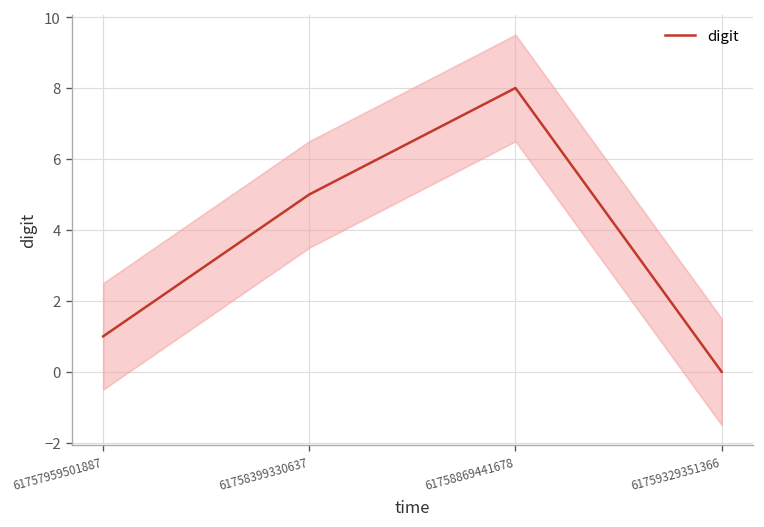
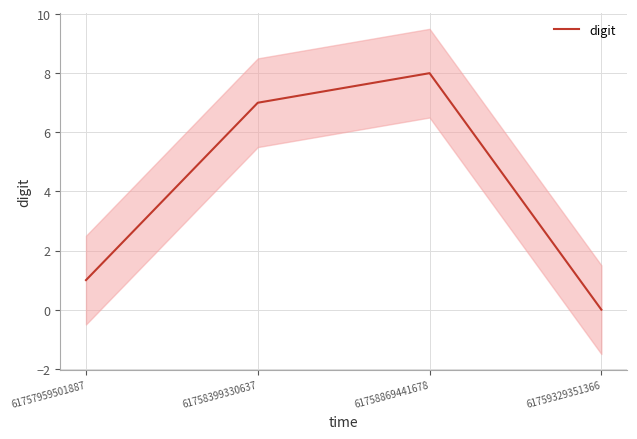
digit, 61758399330637: 5 -> 7
